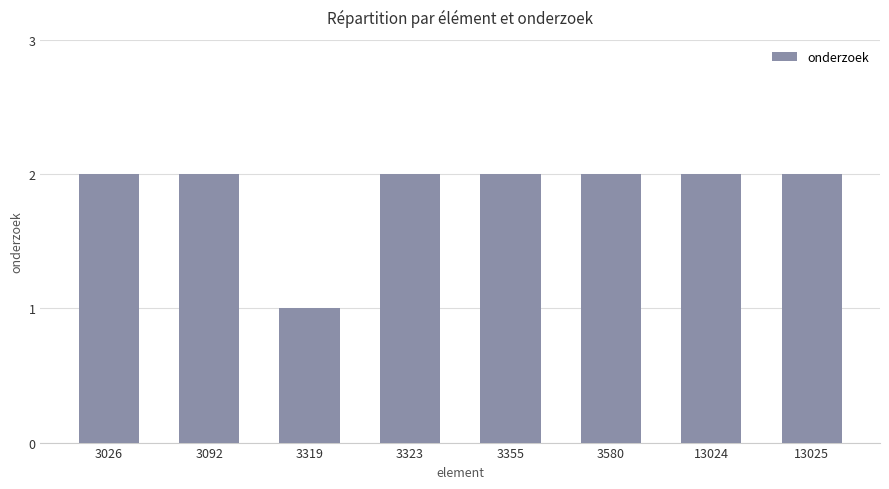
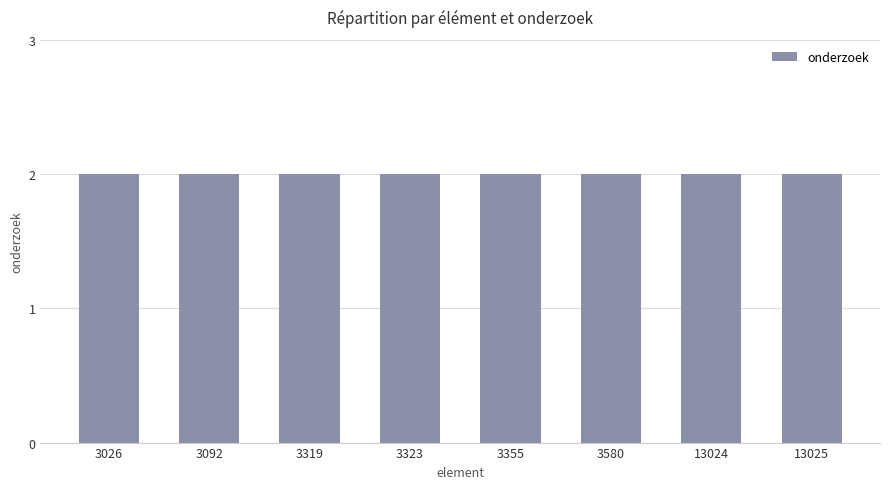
3319: 1 -> 2
